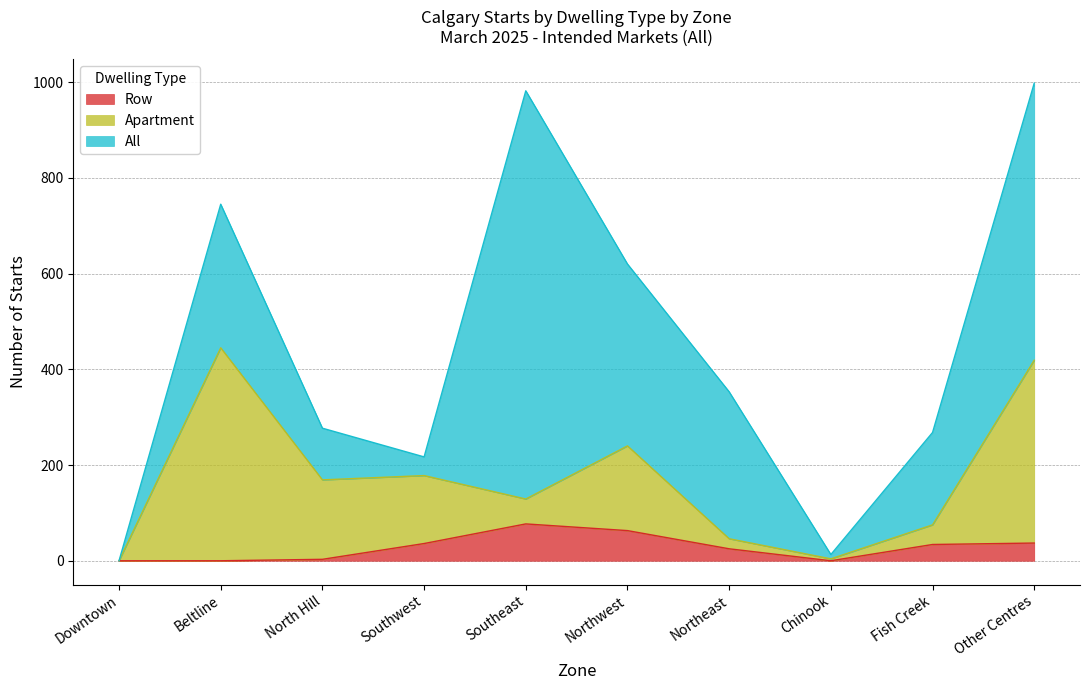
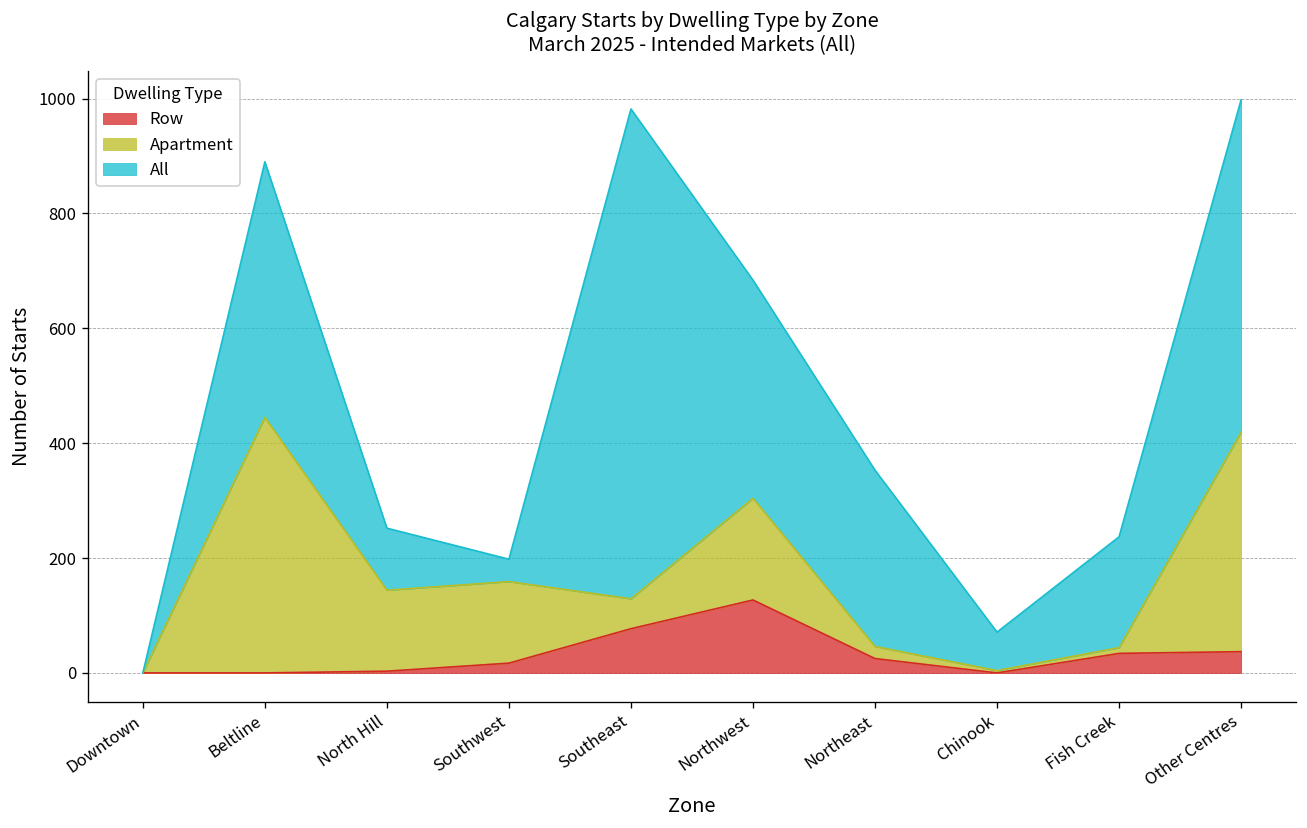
All, Beltline: 300 -> 450
Apartment, North Hill: 170 -> 140
Row, Southwest: 40 -> 20
Row, Northwest: 60 -> 130
All, Chinook: 10 -> 70
Apartment, Fish Creek: 40 -> 10
